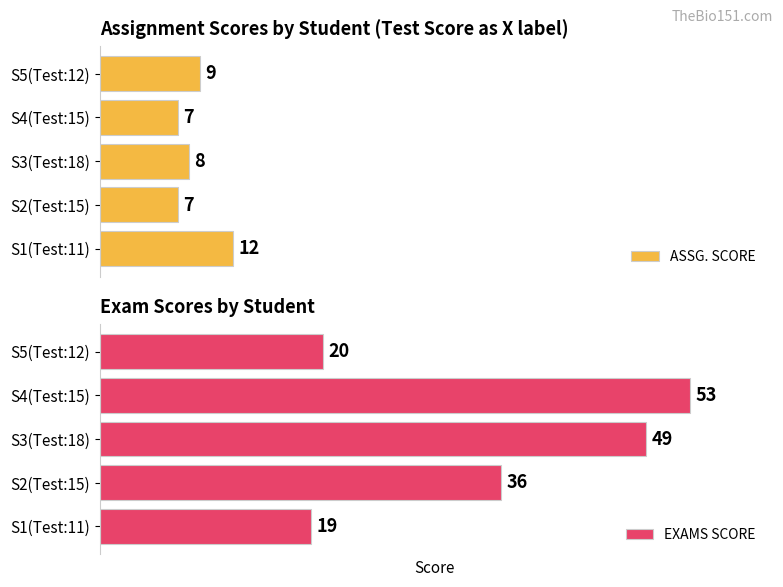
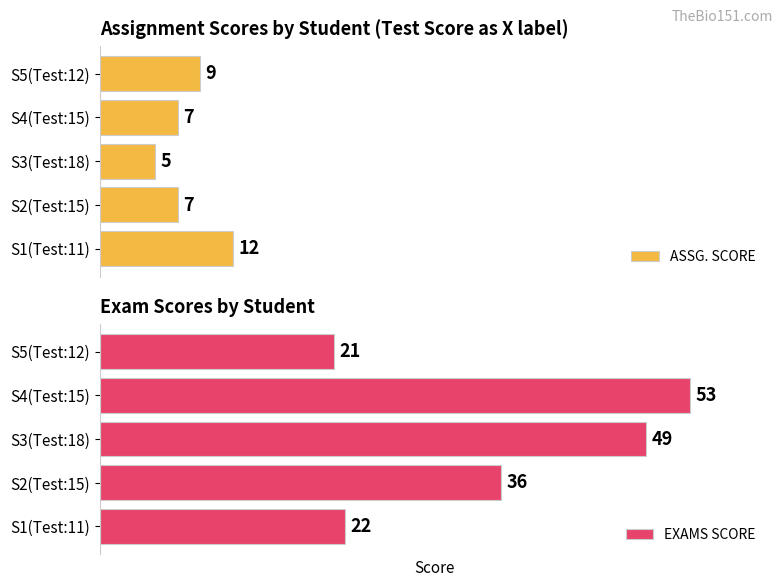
Assignment Scores by Student (Test Score as X label), S3(Test:18): 8 -> 5
Exam Scores by Student, S5(Test:12): 20 -> 21
Exam Scores by Student, S1(Test:11): 19 -> 22
